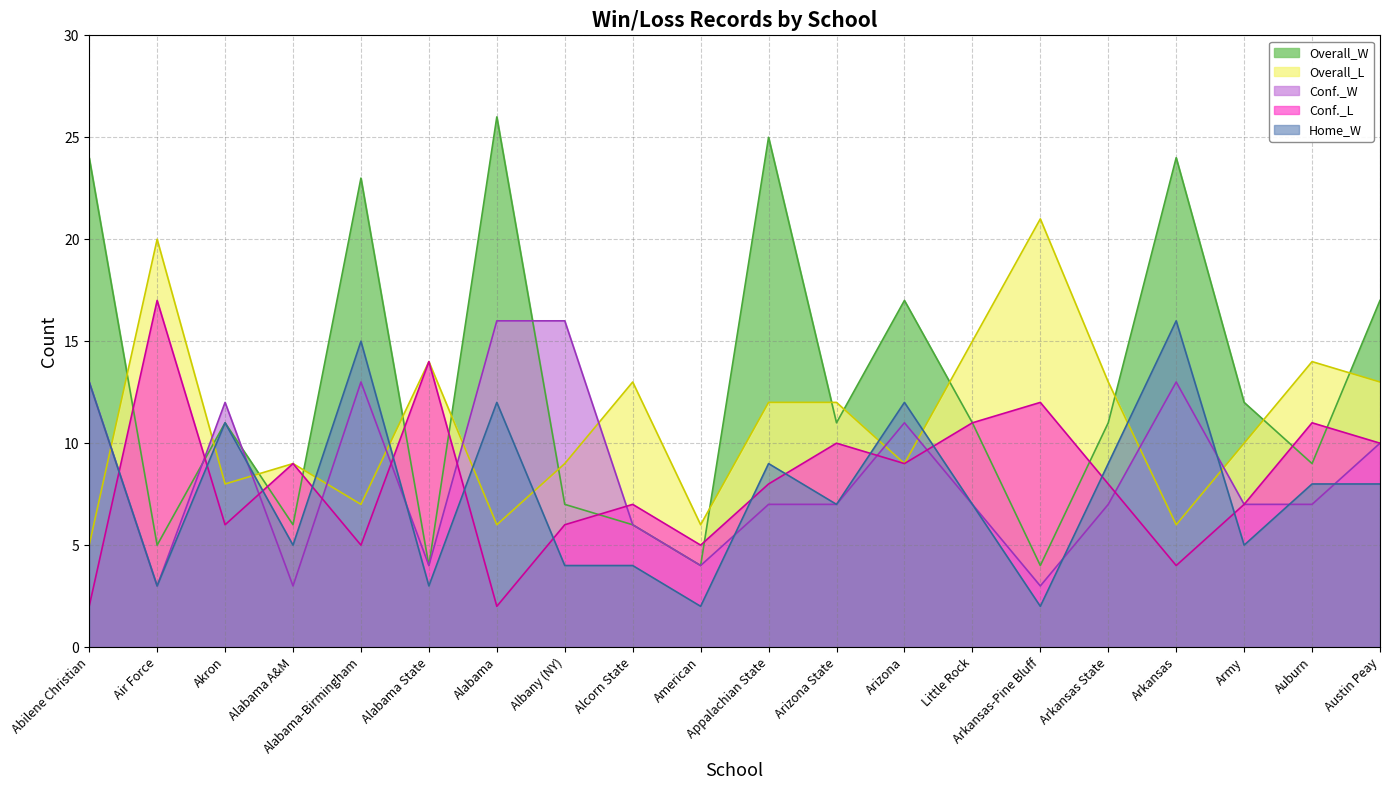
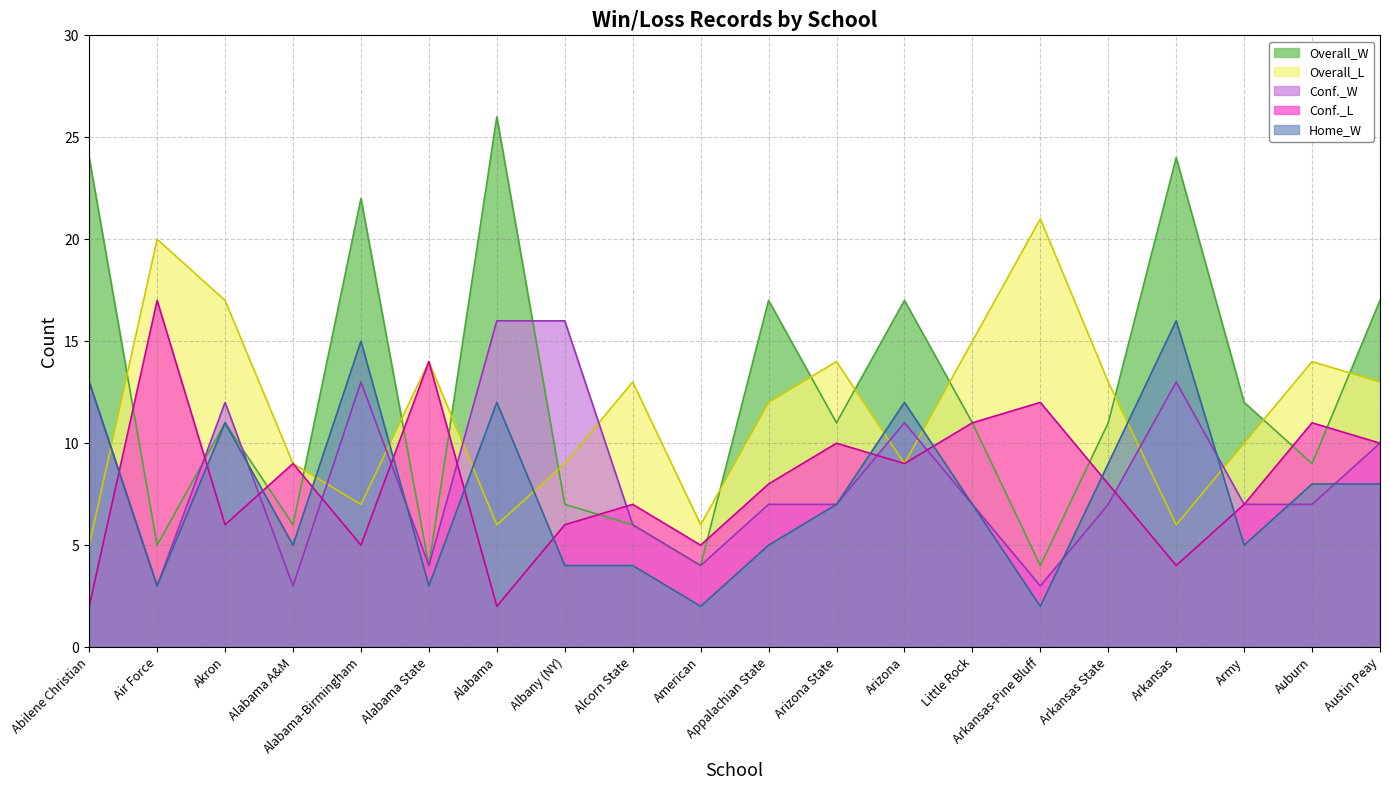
Overall_L, Akron: 8 -> 17
Overall_W, Alabama-Birmingham: 23 -> 22
Overall_W, Appalachian State: 25 -> 17
Home_W, Appalachian State: 9 -> 5
Overall_L, Arizona State: 12 -> 14
